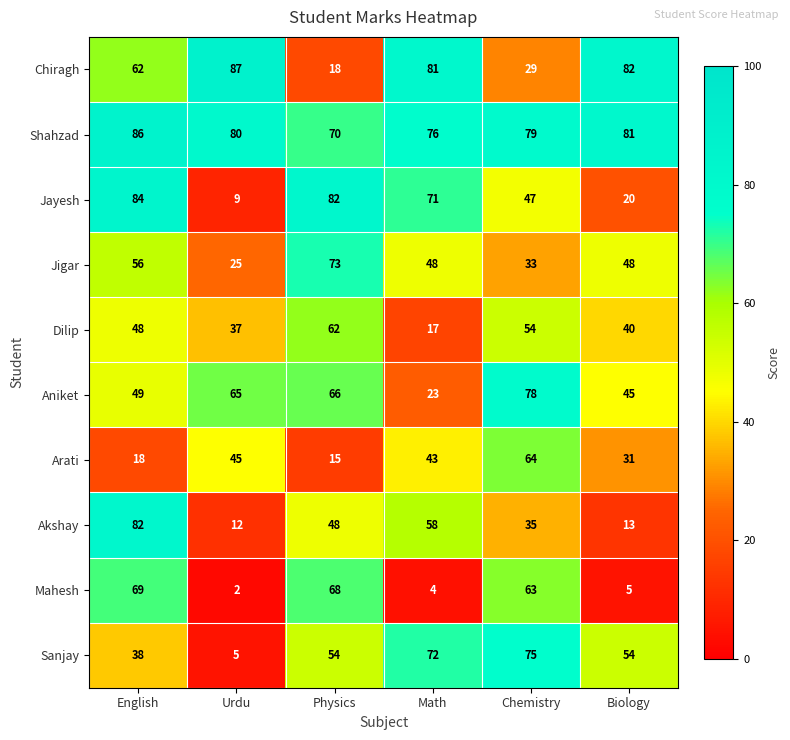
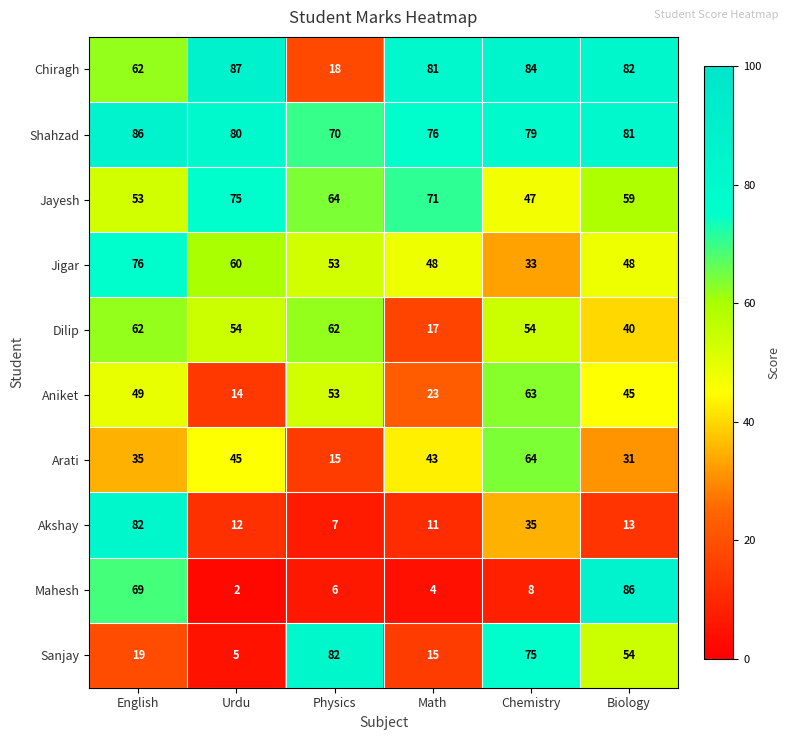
Chiragh, Chemistry: 29 -> 84
Jayesh, English: 84 -> 53
Jayesh, Urdu: 9 -> 75
Jayesh, Physics: 82 -> 64
Jayesh, Biology: 20 -> 59
Jigar, English: 56 -> 76
Jigar, Urdu: 25 -> 60
Jigar, Physics: 73 -> 53
Dilip, English: 48 -> 62
Dilip, Urdu: 37 -> 54
Aniket, Urdu: 65 -> 14
Aniket, Physics: 66 -> 53
Aniket, Chemistry: 78 -> 63
Arati, English: 18 -> 35
Akshay, Physics: 48 -> 7
Akshay, Math: 58 -> 11
Mahesh, Physics: 68 -> 6
Mahesh, Chemistry: 63 -> 8
Mahesh, Biology: 5 -> 86
Sanjay, English: 38 -> 19
Sanjay, Physics: 54 -> 82
Sanjay, Math: 72 -> 15
